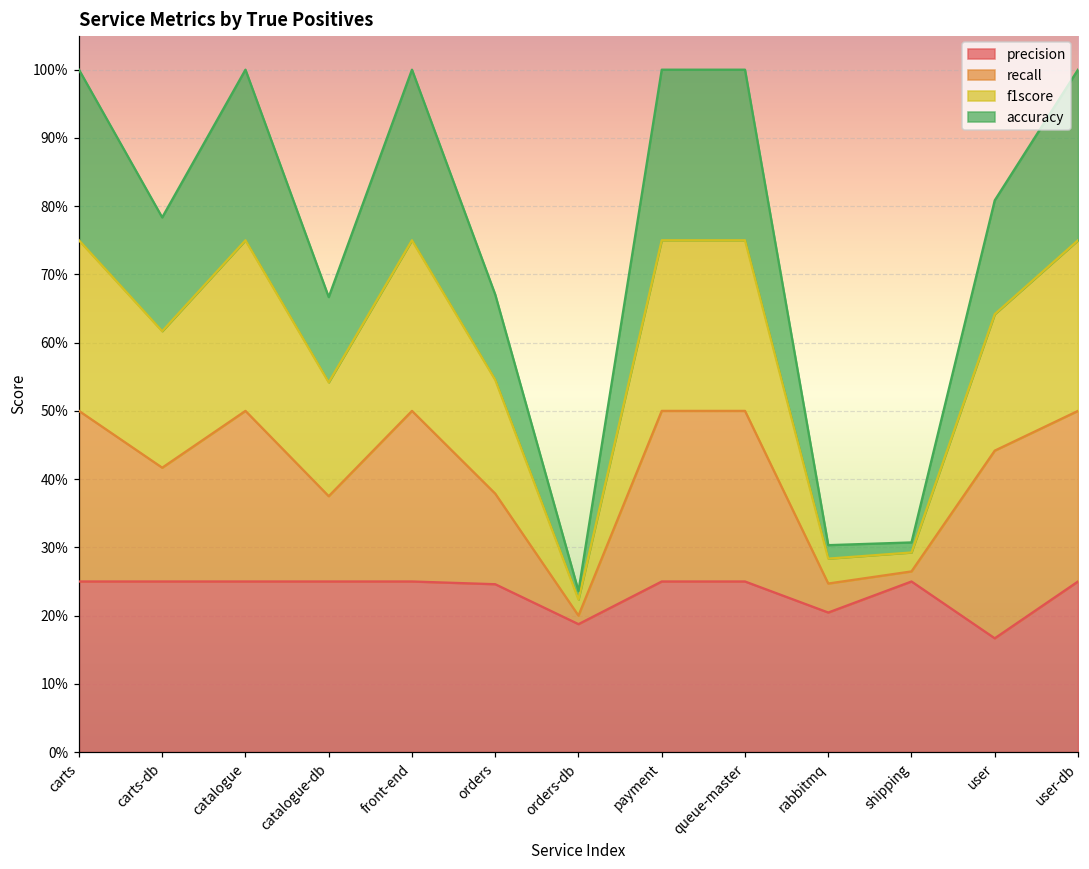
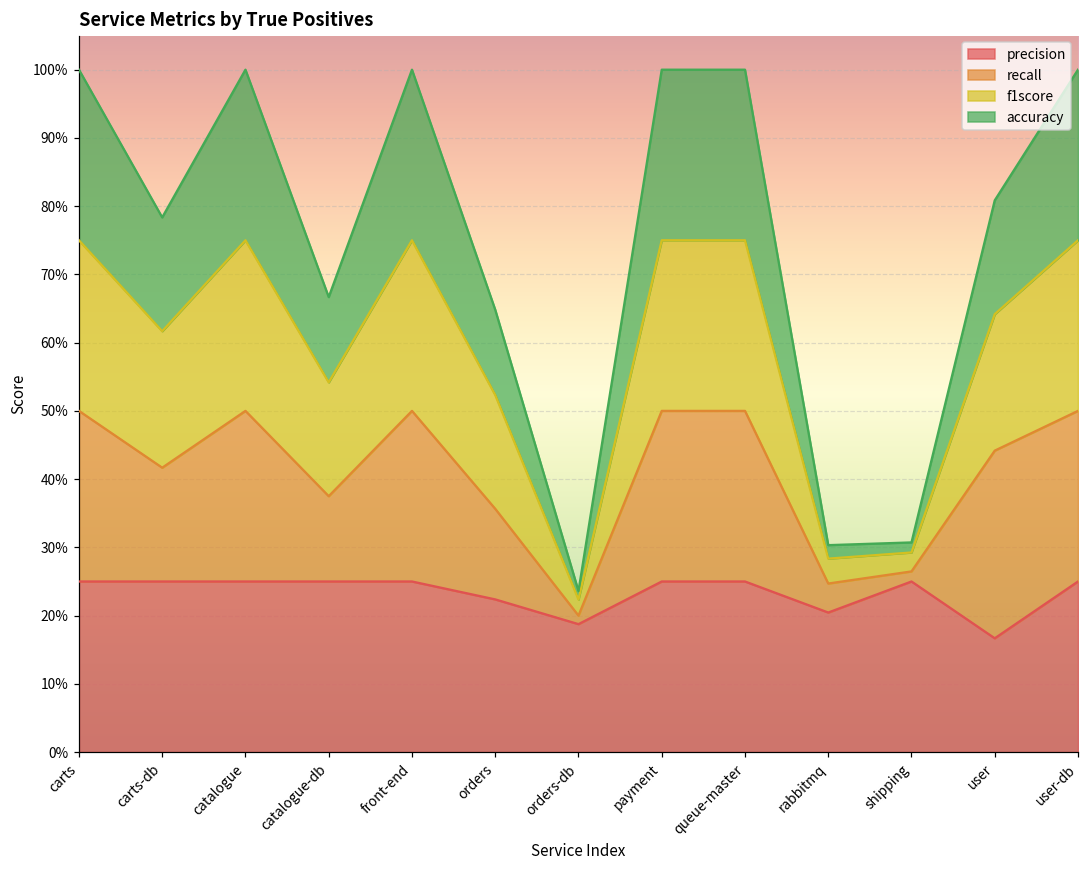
precision, orders: 25% -> 22%
